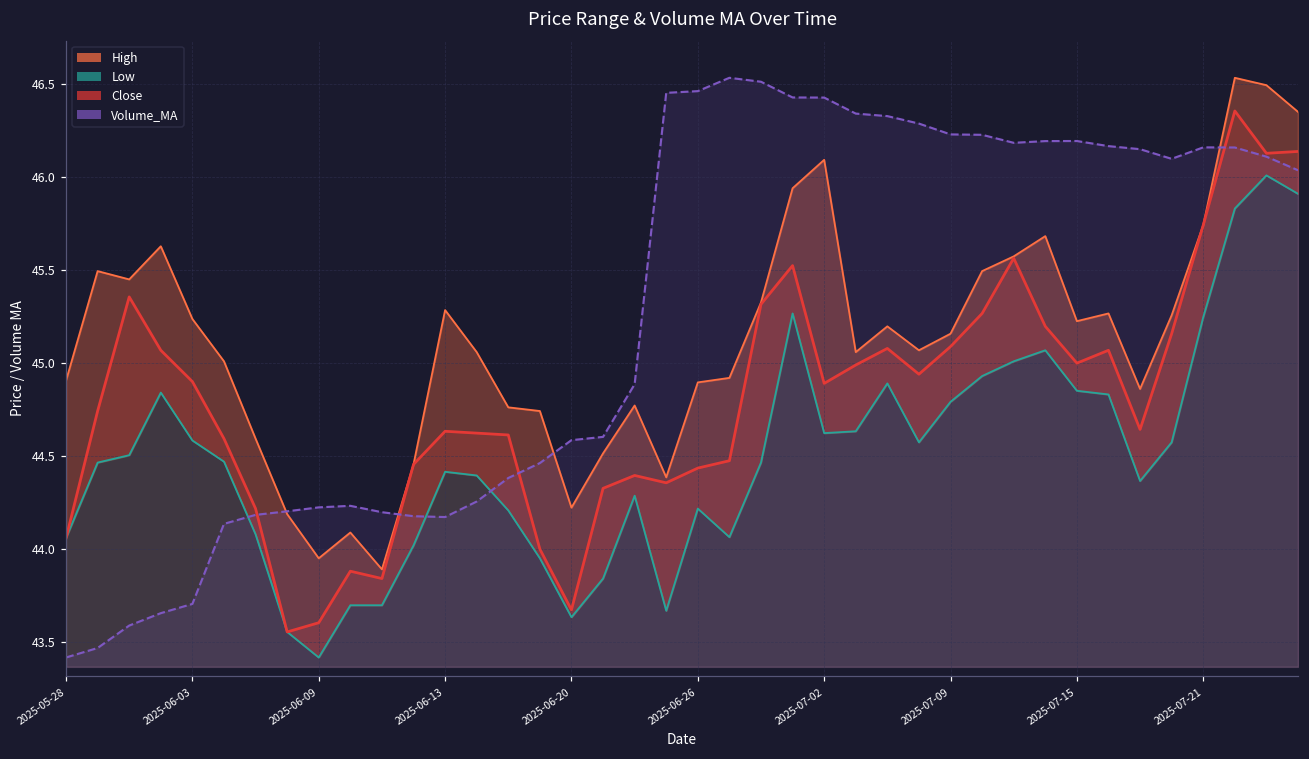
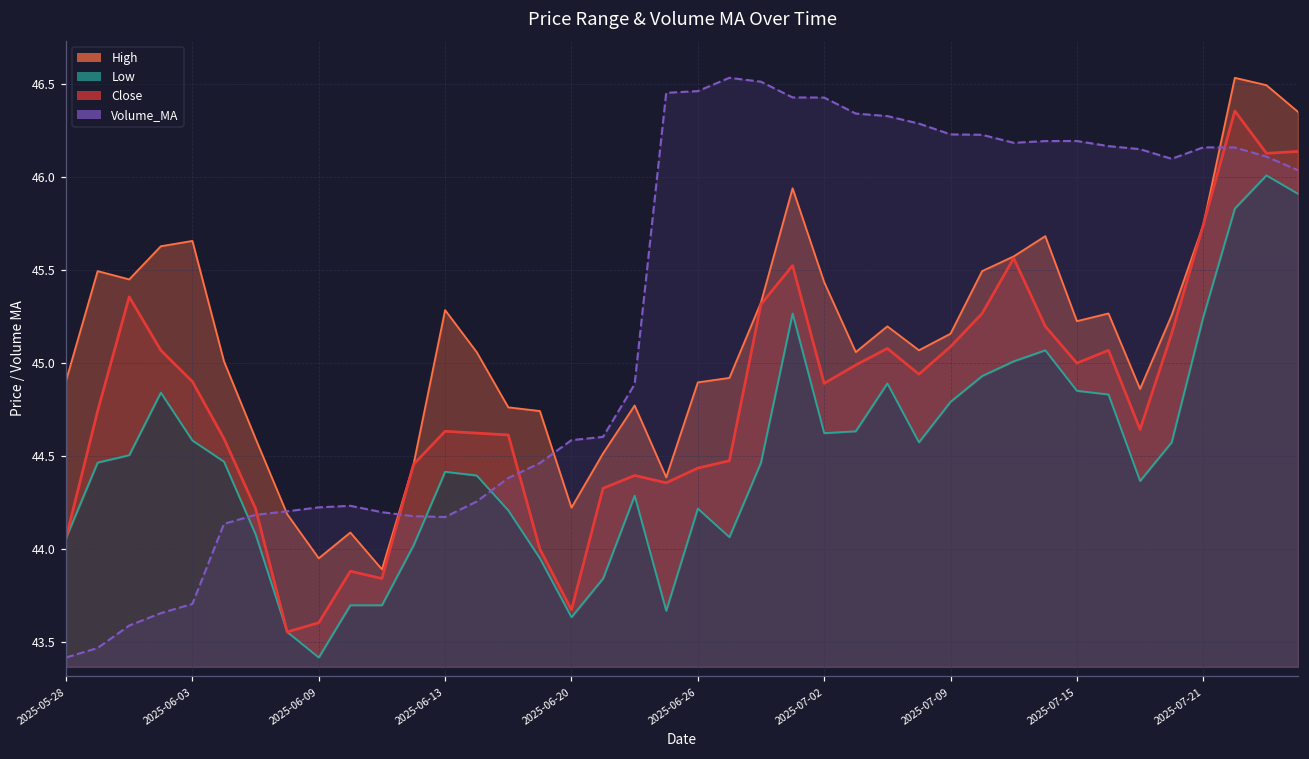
High, 2025-06-03: 45.24 -> 45.65
High, 2025-07-02: 46.09 -> 45.43
